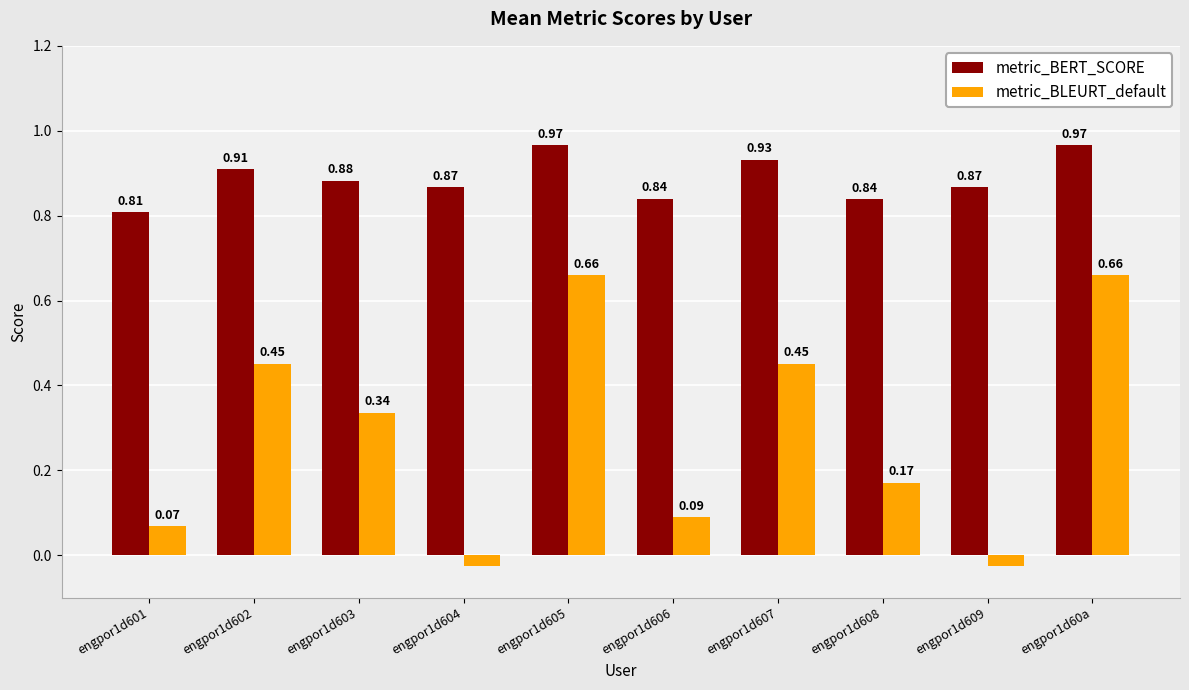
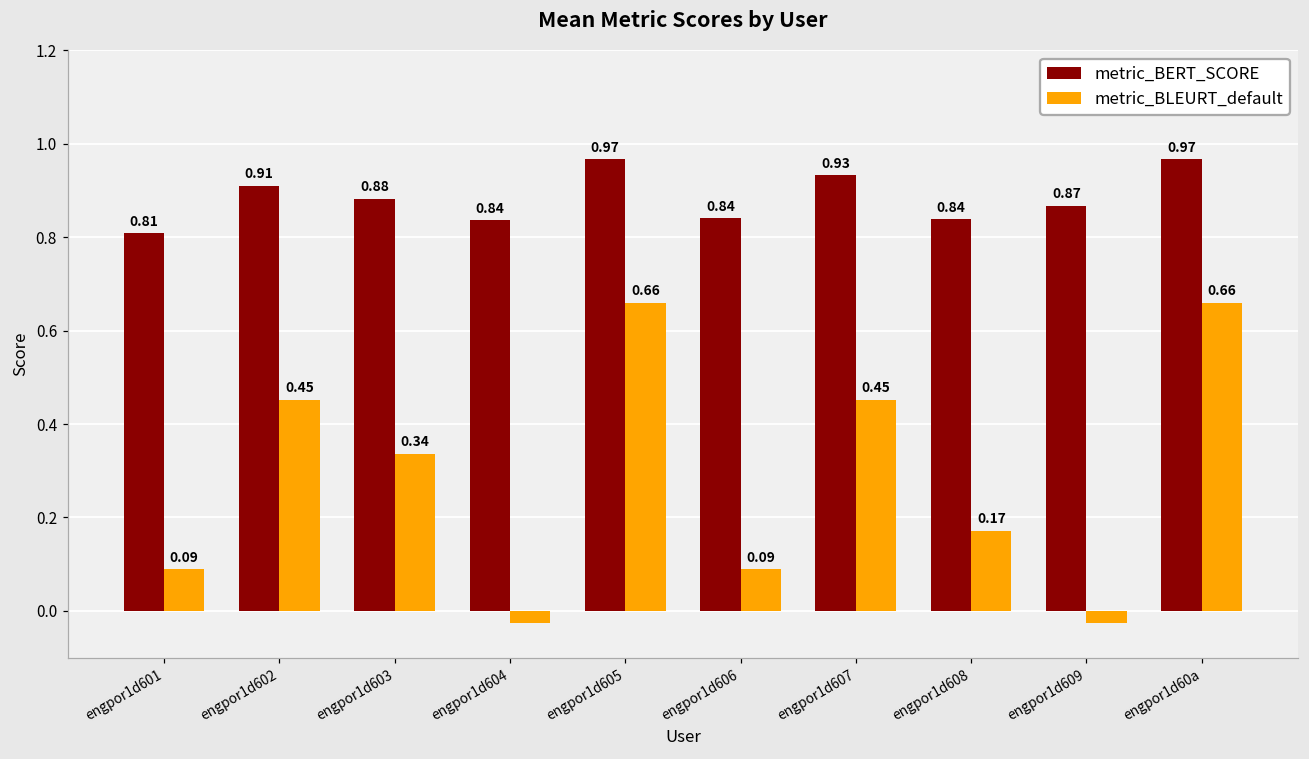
metric_BLEURT_default, engpor1d601: 0.07 -> 0.09
metric_BERT_SCORE, engpor1d604: 0.87 -> 0.84
